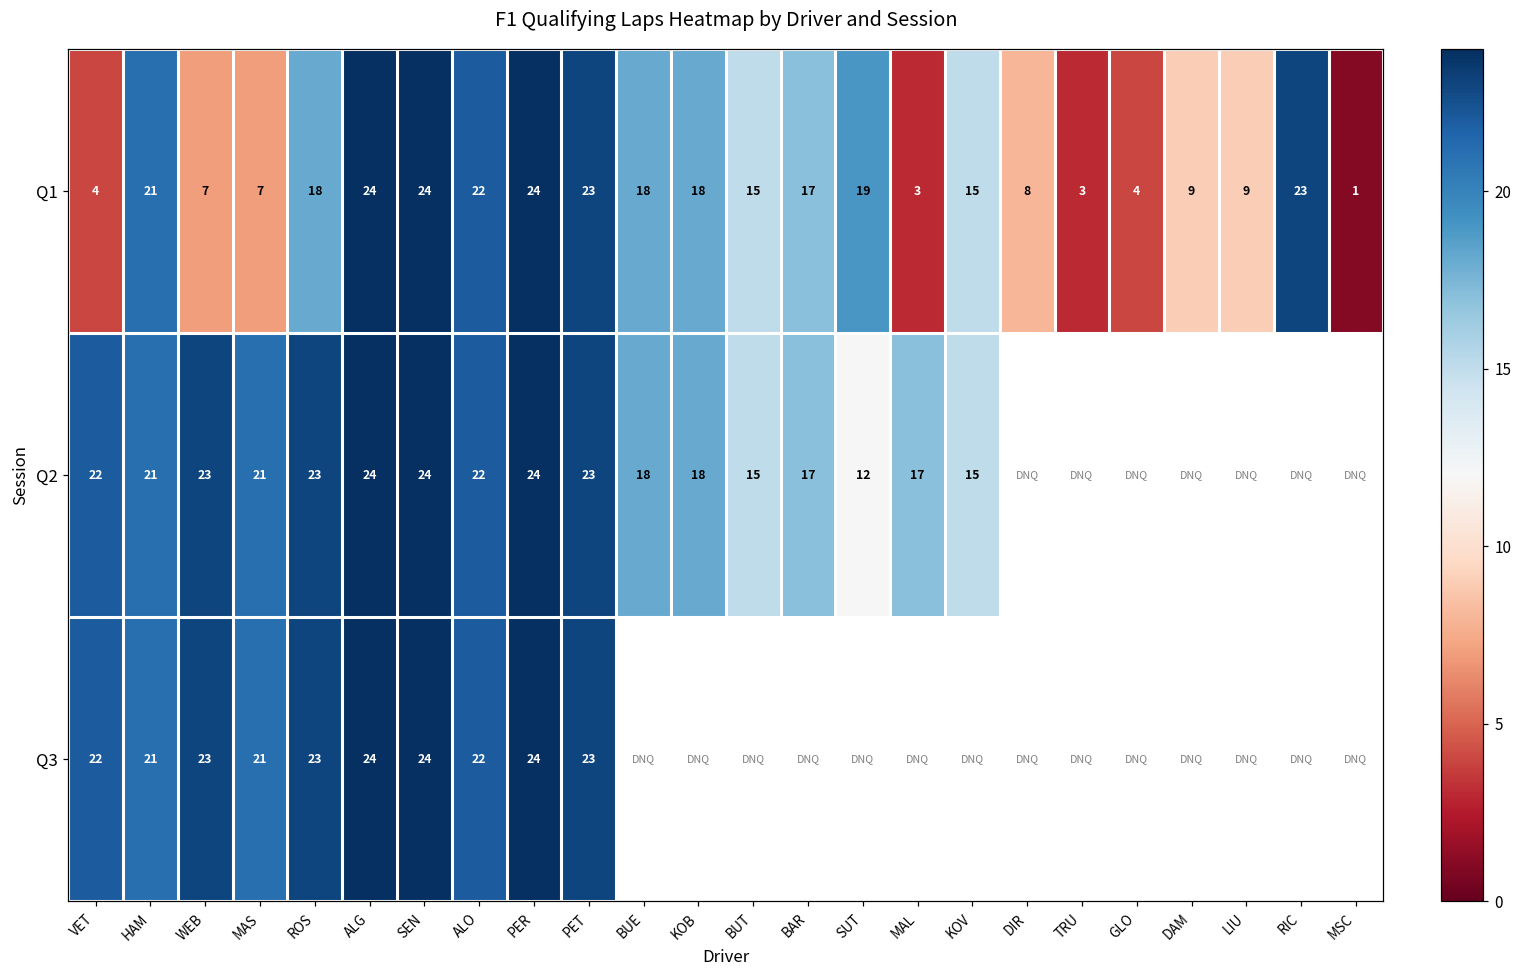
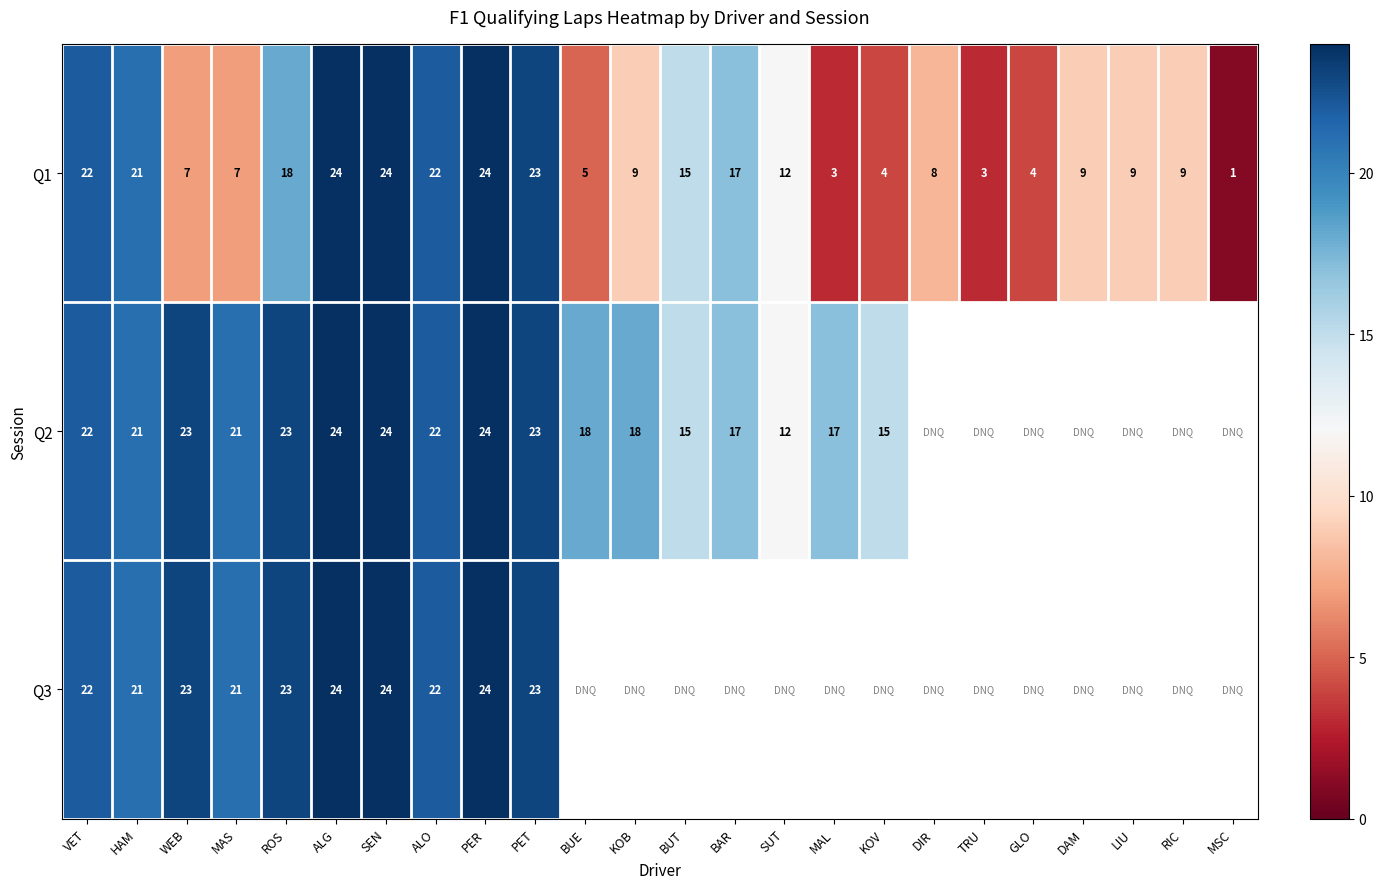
Q1, VET: 4 -> 22
Q1, BUE: 18 -> 5
Q1, KOB: 18 -> 9
Q1, SUT: 19 -> 12
Q1, KOV: 15 -> 4
Q1, RIC: 23 -> 9
